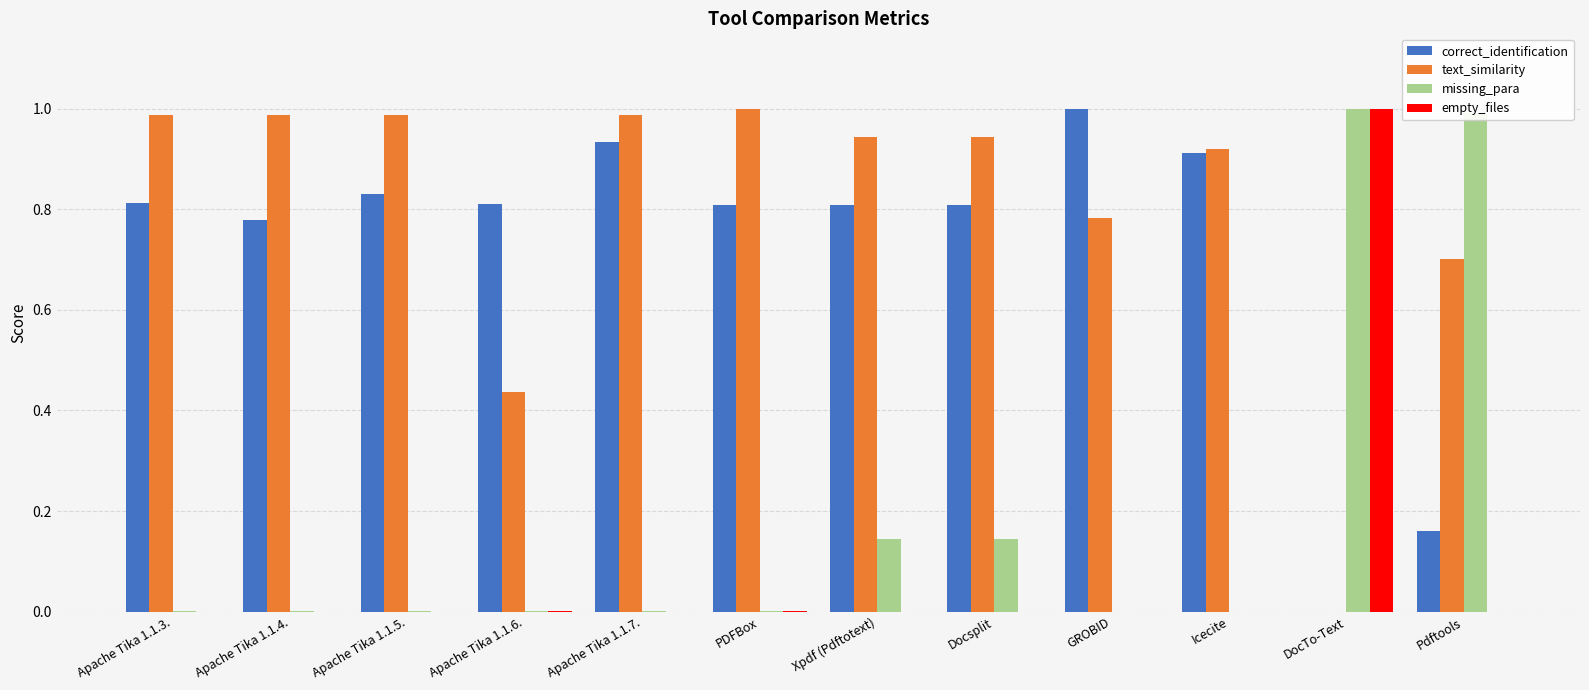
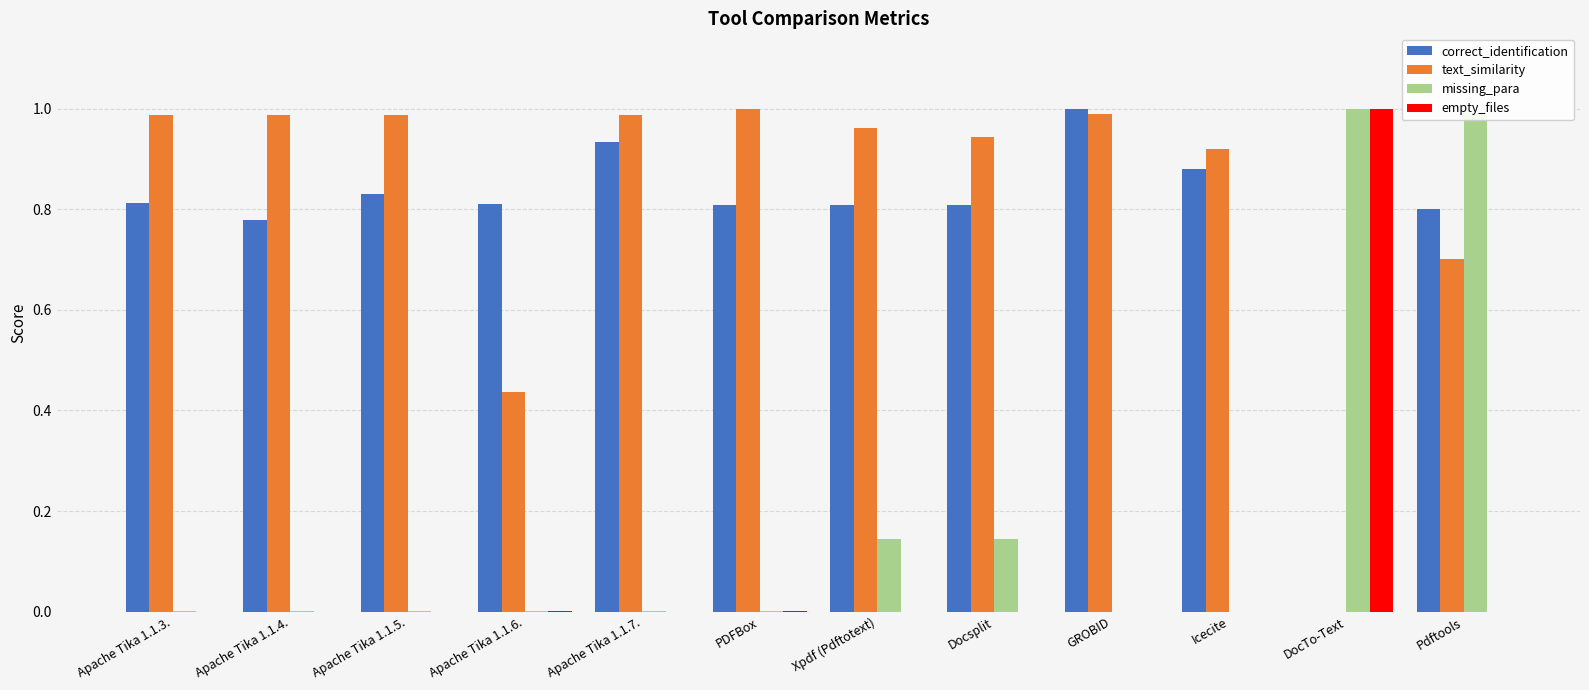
text_similarity, Xpdf (Pdftotext): 0.94 -> 0.96
text_similarity, GROBID: 0.78 -> 0.99
correct_identification, Icecite: 0.91 -> 0.88
correct_identification, Pdftools: 0.16 -> 0.80
